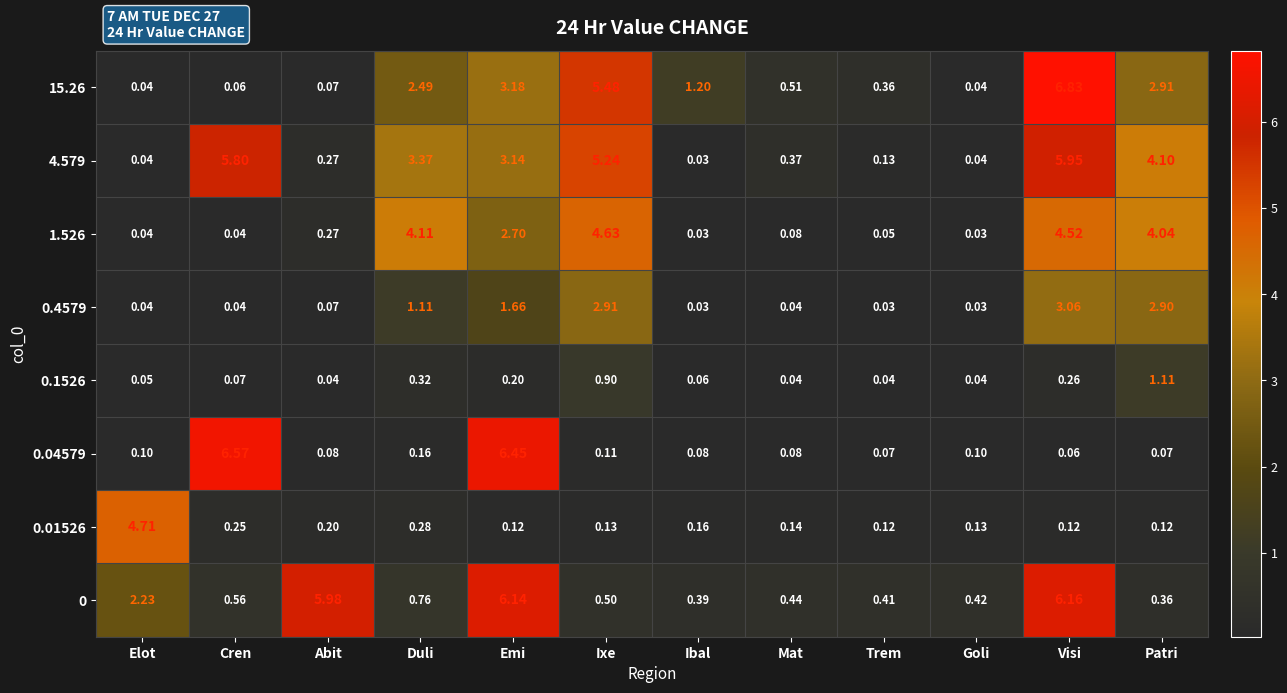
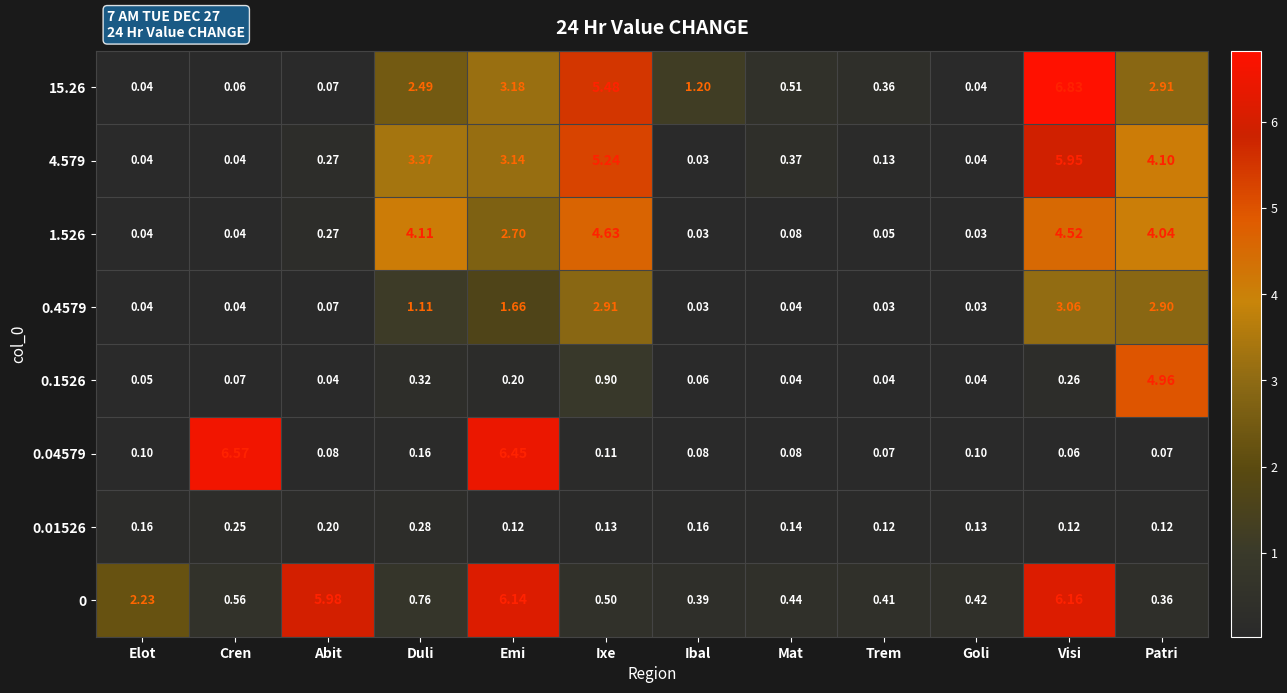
4.579, Cren: 5.80 -> 0.04
0.1526, Patri: 1.11 -> 4.96
0.01526, Elot: 4.71 -> 0.16
